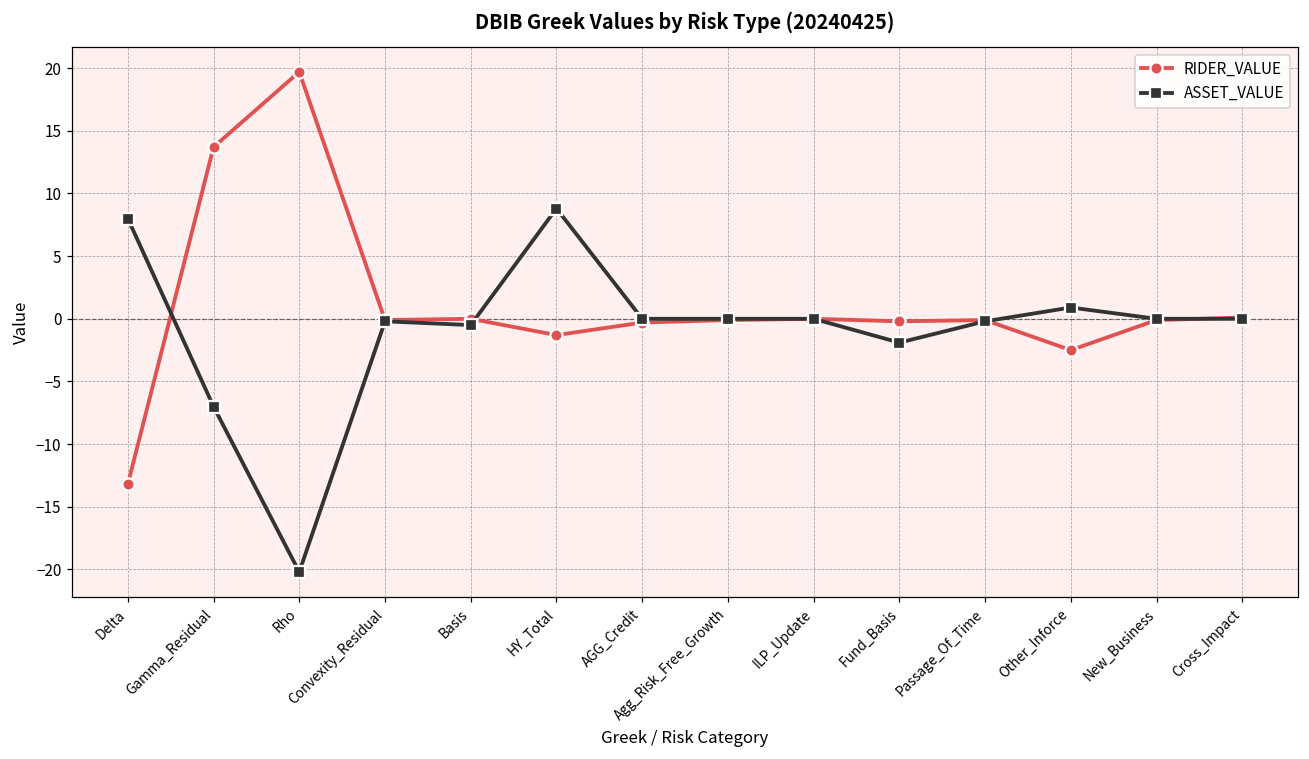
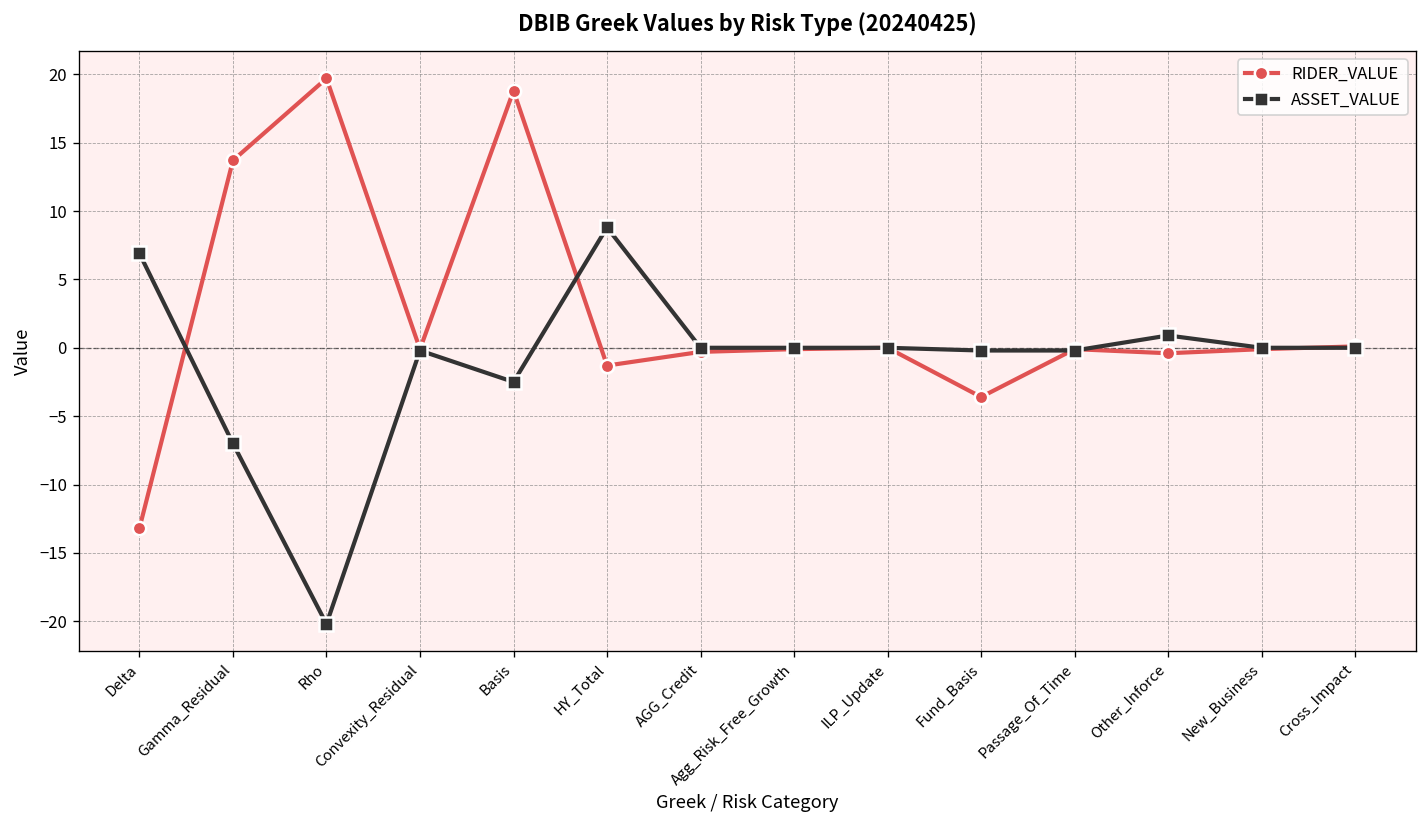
ASSET_VALUE, Delta: 8.0 -> 6.9
RIDER_VALUE, Basis: 0.0 -> 18.8
ASSET_VALUE, Basis: -0.5 -> -2.5
RIDER_VALUE, Fund_Basis: -0.2 -> -3.6
ASSET_VALUE, Fund_Basis: -1.9 -> -0.2
RIDER_VALUE, Other_Inforce: -2.5 -> -0.4
